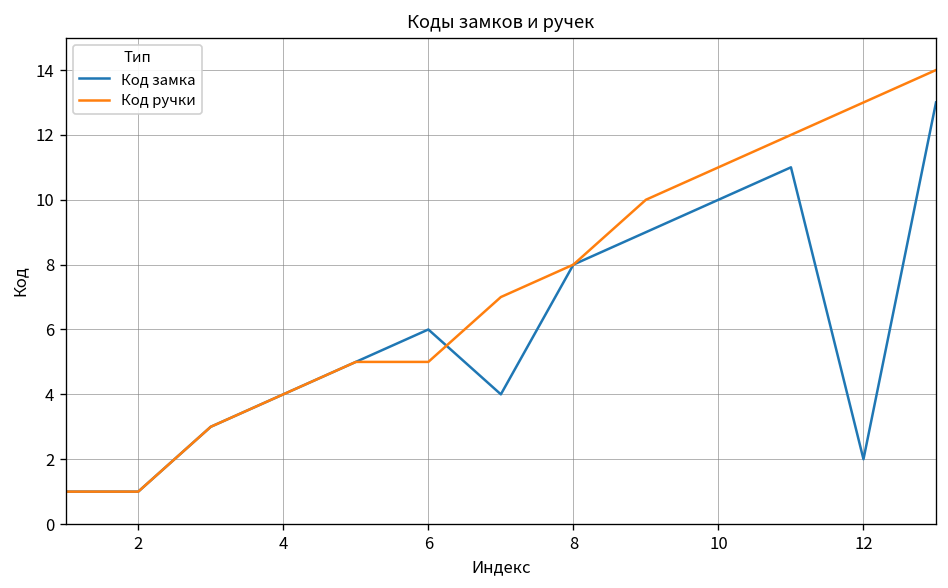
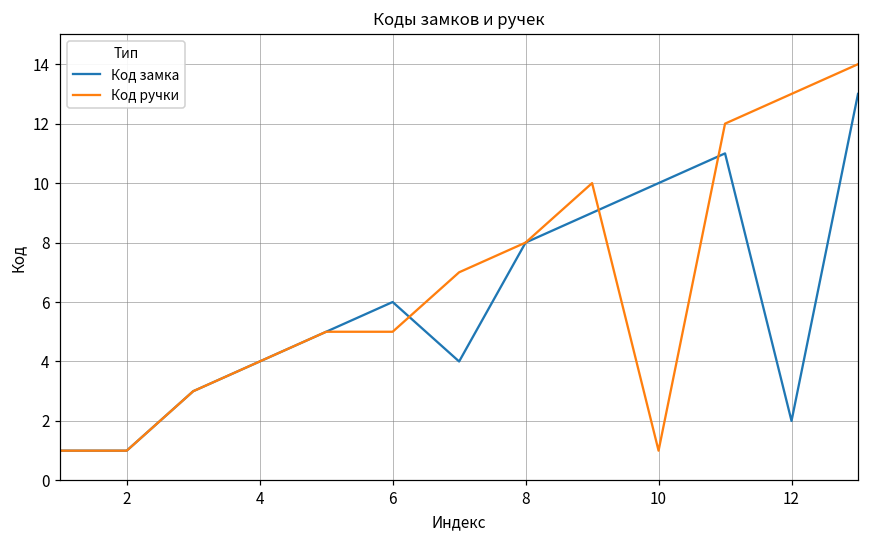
Код ручки, 10: 11 -> 1
